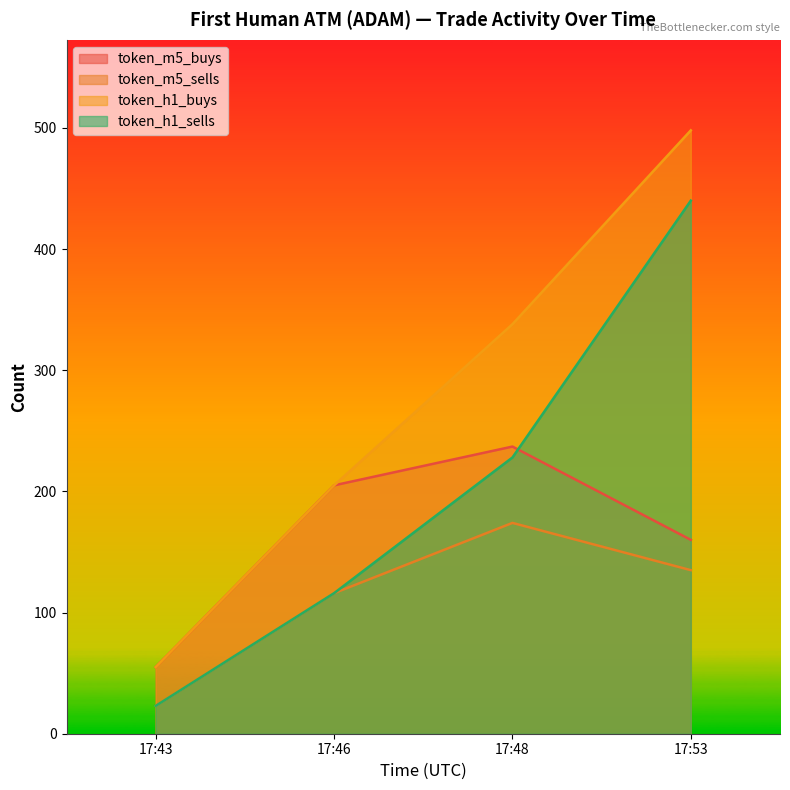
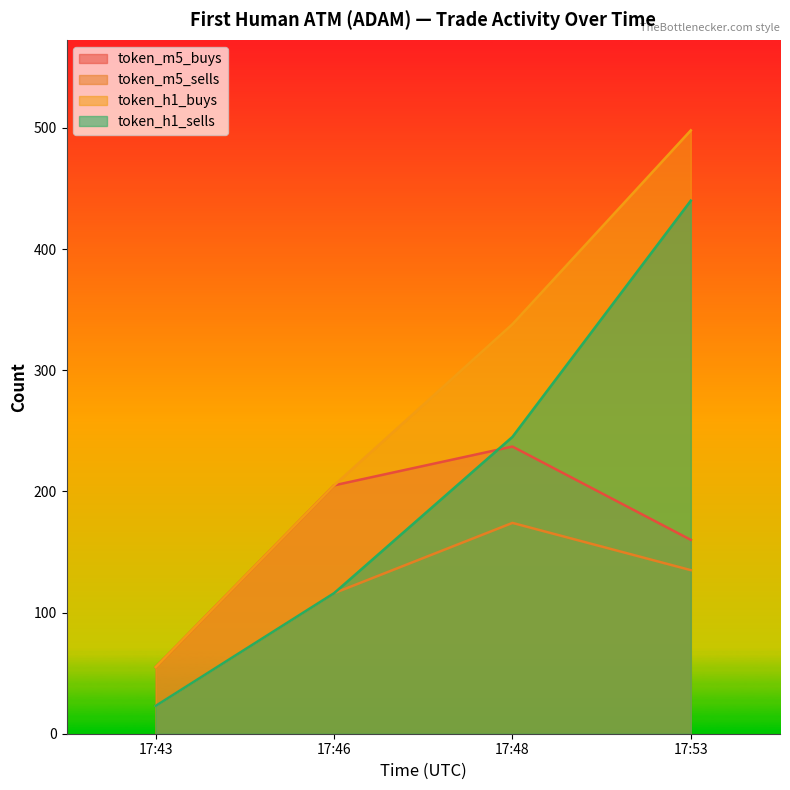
token_h1_sells, 17:48: 228 -> 245
